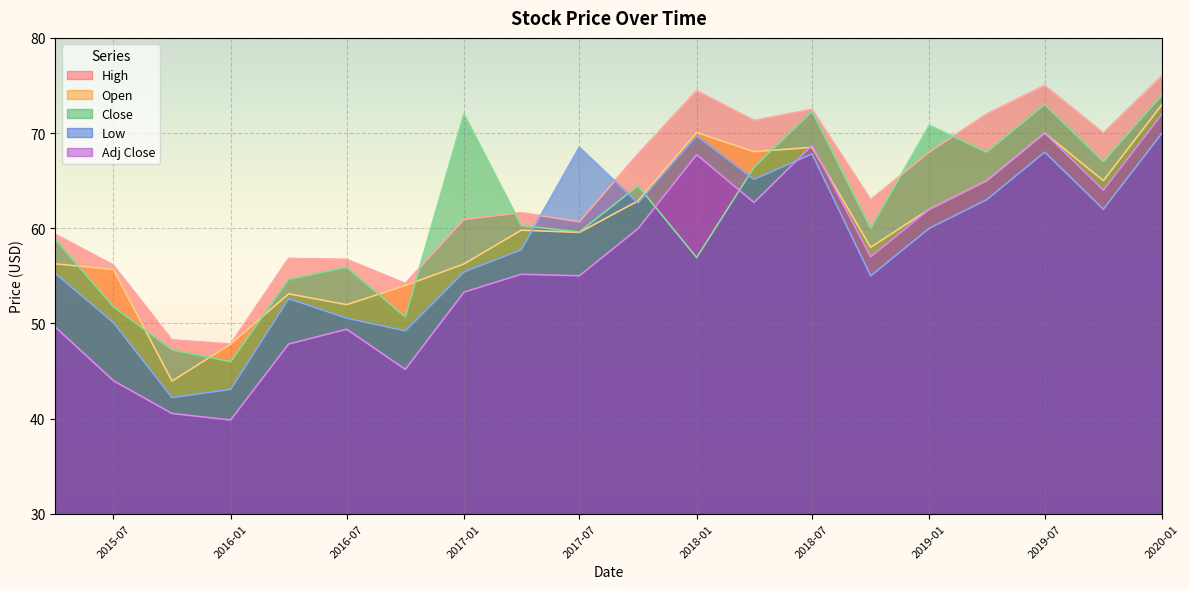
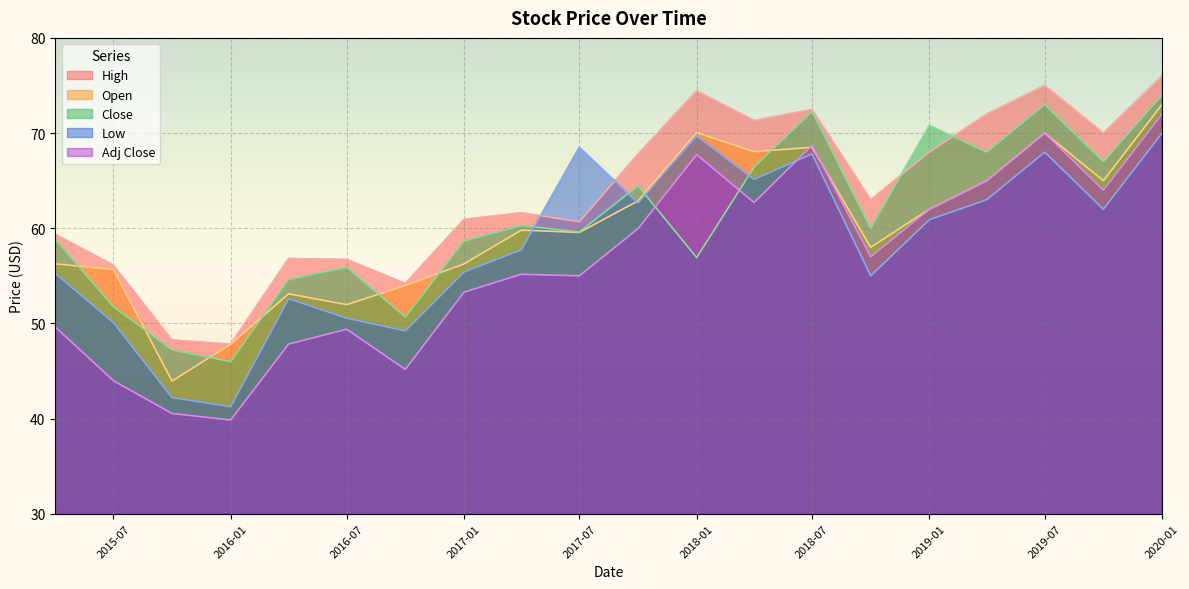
Low, 2016-01: 43 -> 41
Close, 2017-01: 72 -> 59
Low, 2019-01: 60 -> 61
